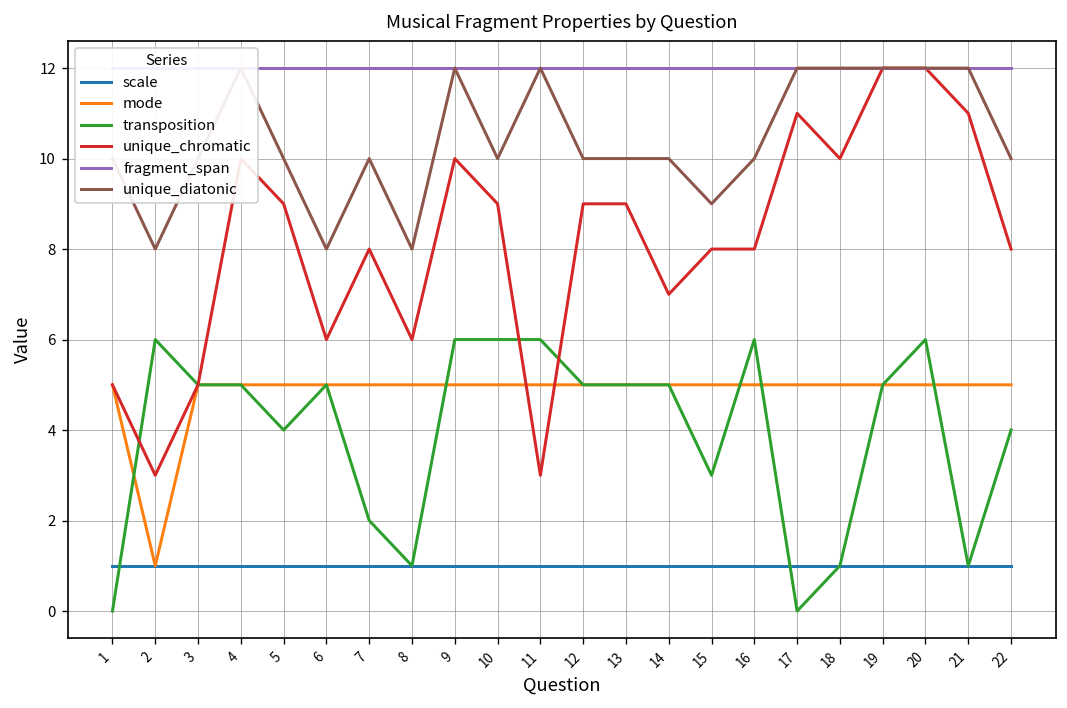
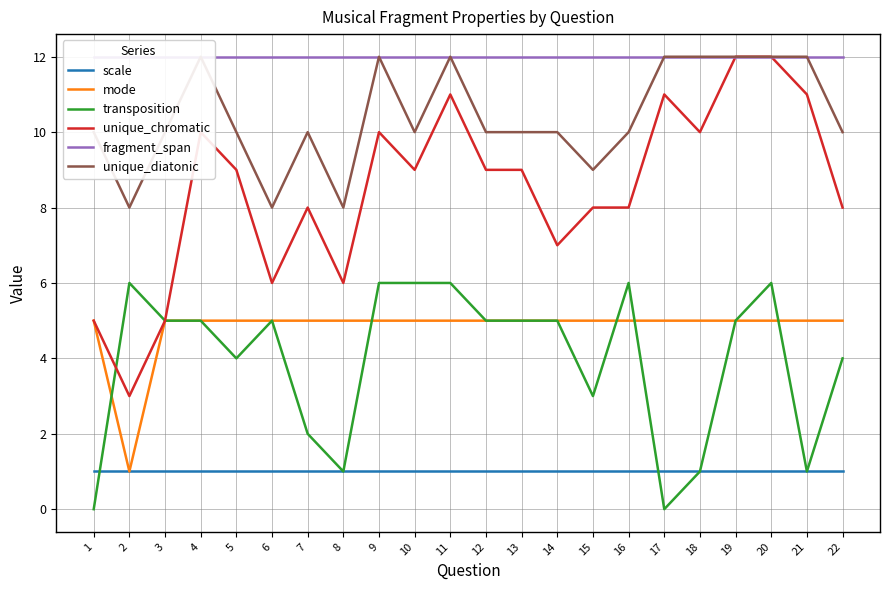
unique_chromatic, 11: 3 -> 11
